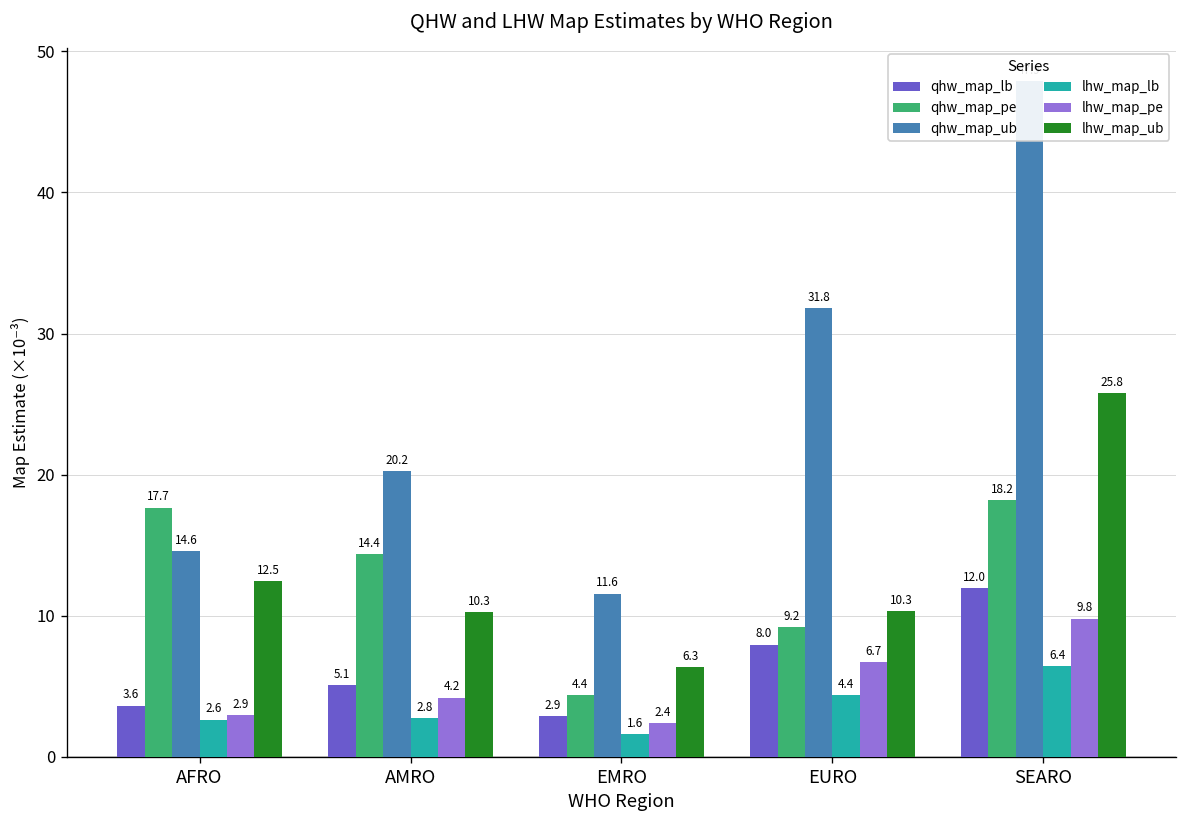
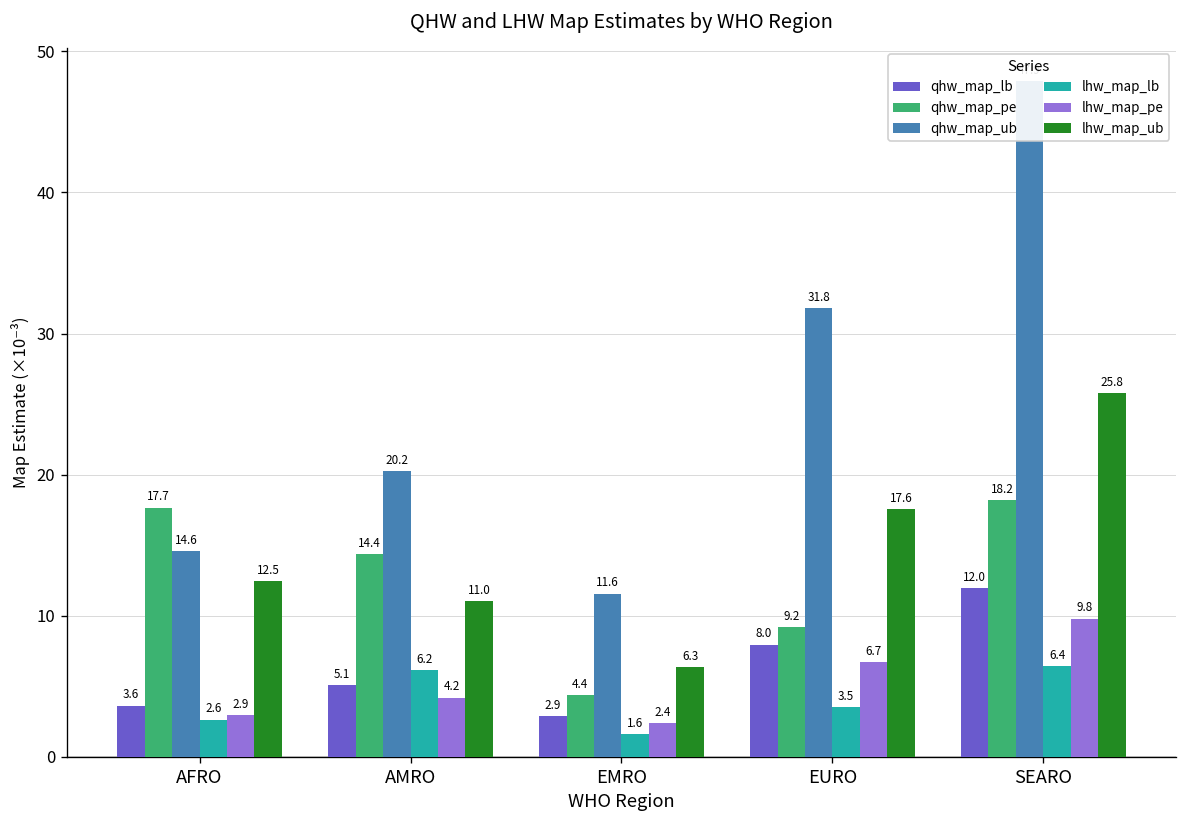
lhw_map_lb, AMRO: 2.8 -> 6.2
lhw_map_ub, AMRO: 10.3 -> 11.0
lhw_map_lb, EURO: 4.4 -> 3.5
lhw_map_ub, EURO: 10.3 -> 17.6
